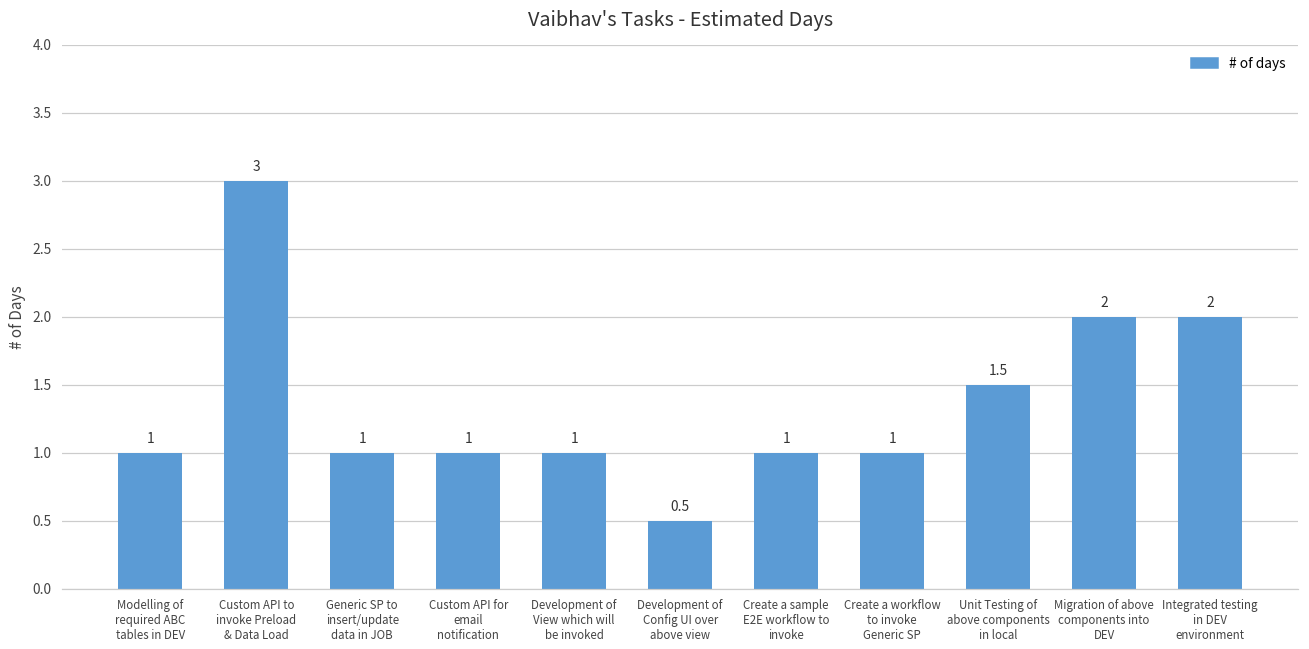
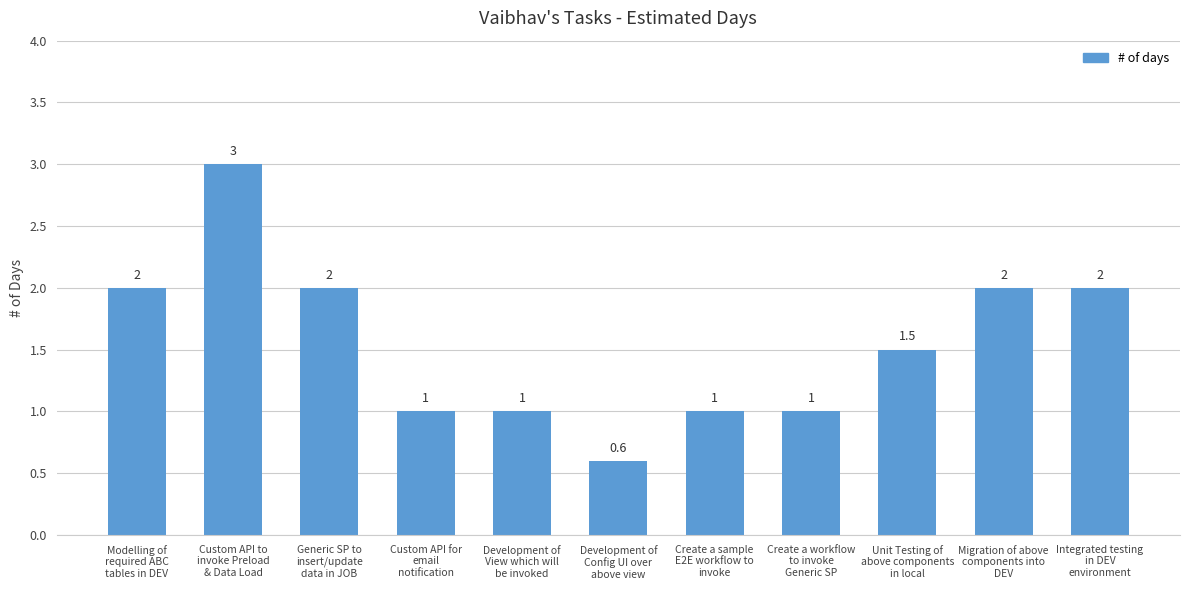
Modelling of required ABC tables in DEV: 1 -> 2
Generic SP to insert/update data in JOB: 1 -> 2
Development of Config UI over above view: 0.5 -> 0.6
